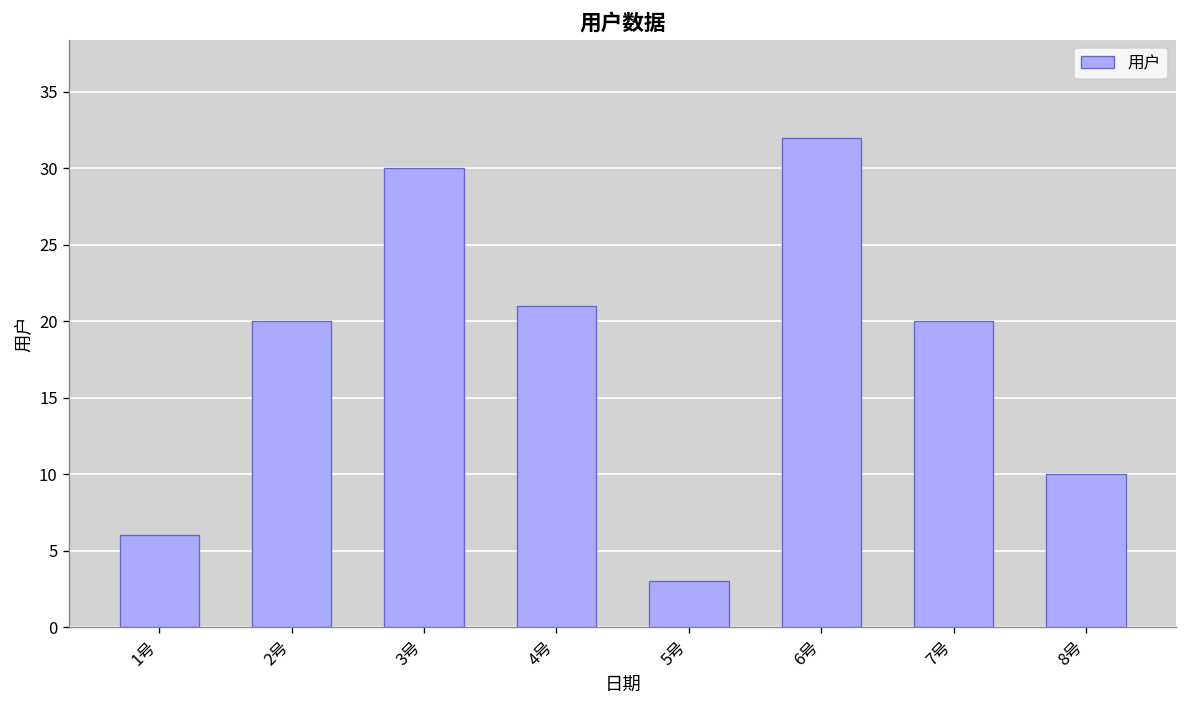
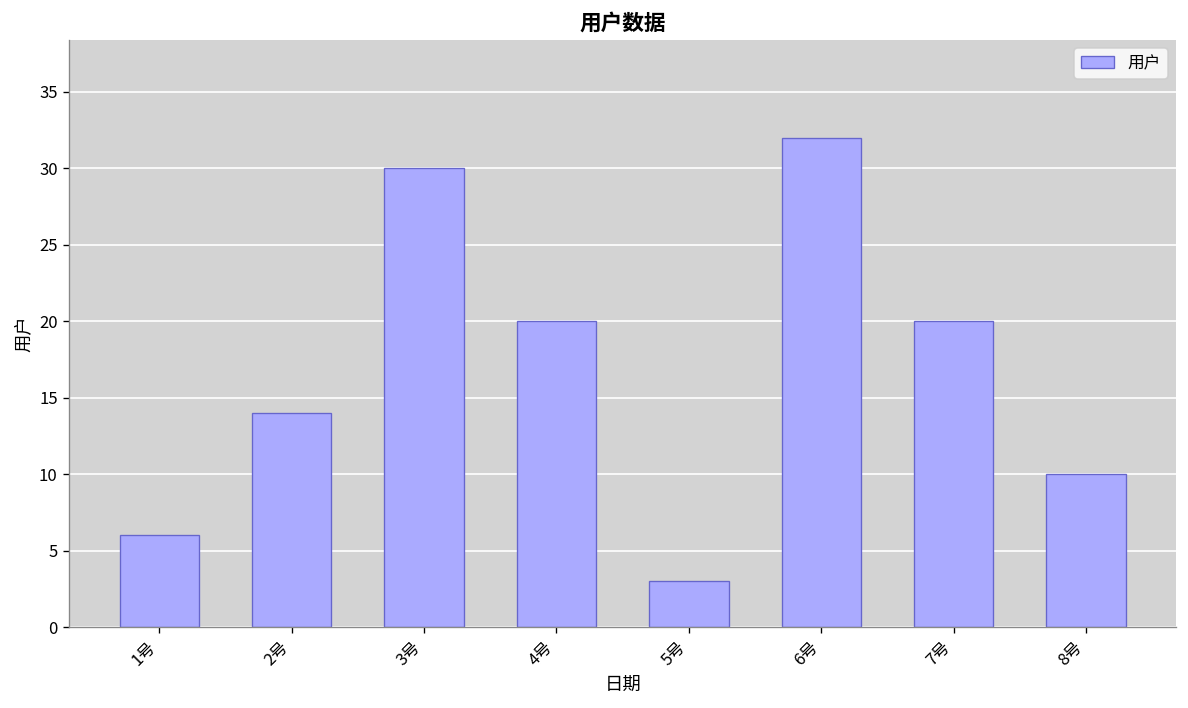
2号: 20 -> 14
4号: 21 -> 20
